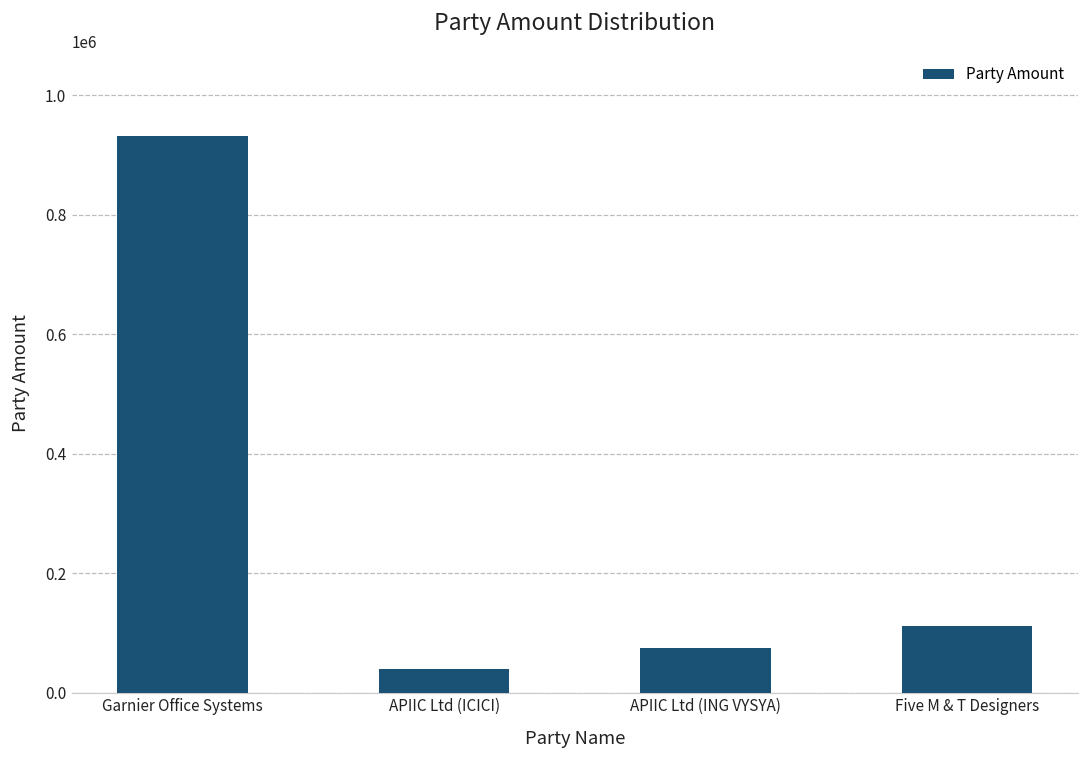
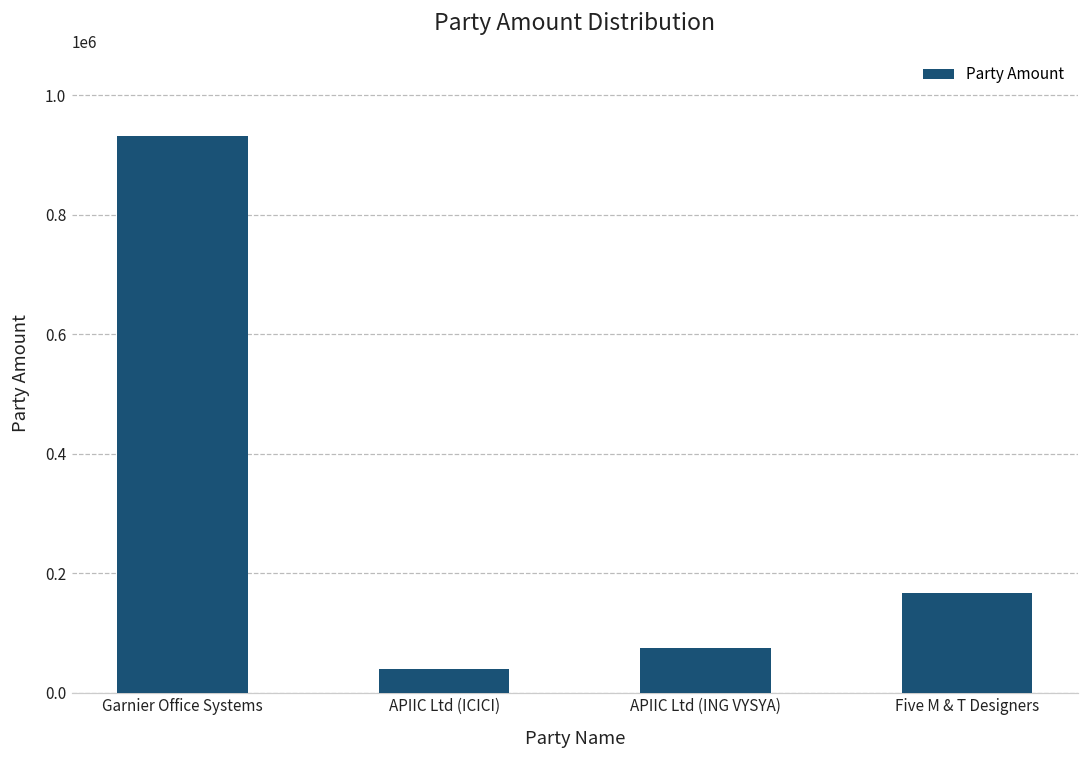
Five M & T Designers: 110000 -> 170000
